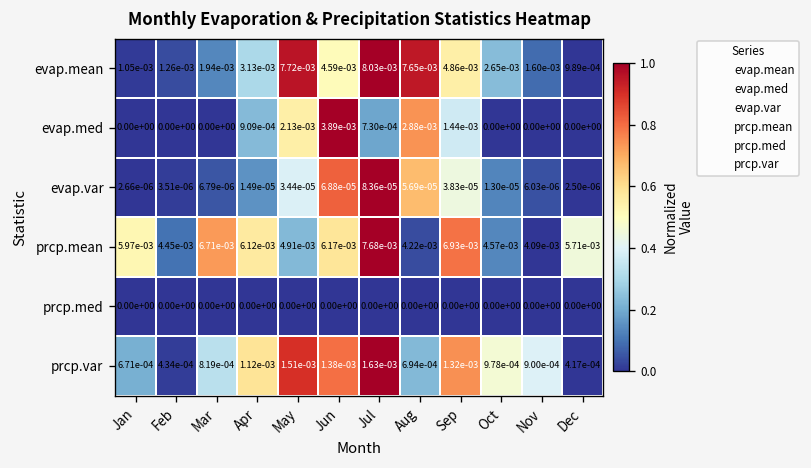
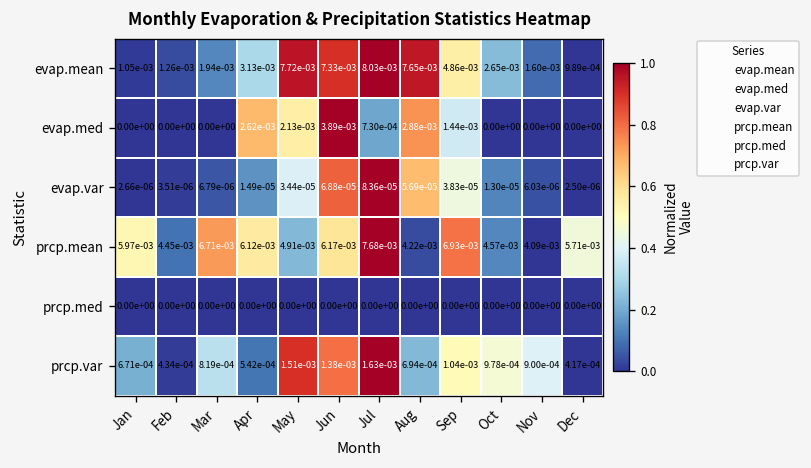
evap.mean, Jun: 4.59e-03 -> 7.33e-03
evap.med, Apr: 9.09e-04 -> 2.62e-03
prcp.var, Apr: 1.12e-03 -> 5.42e-04
prcp.var, Sep: 1.32e-03 -> 1.04e-03
